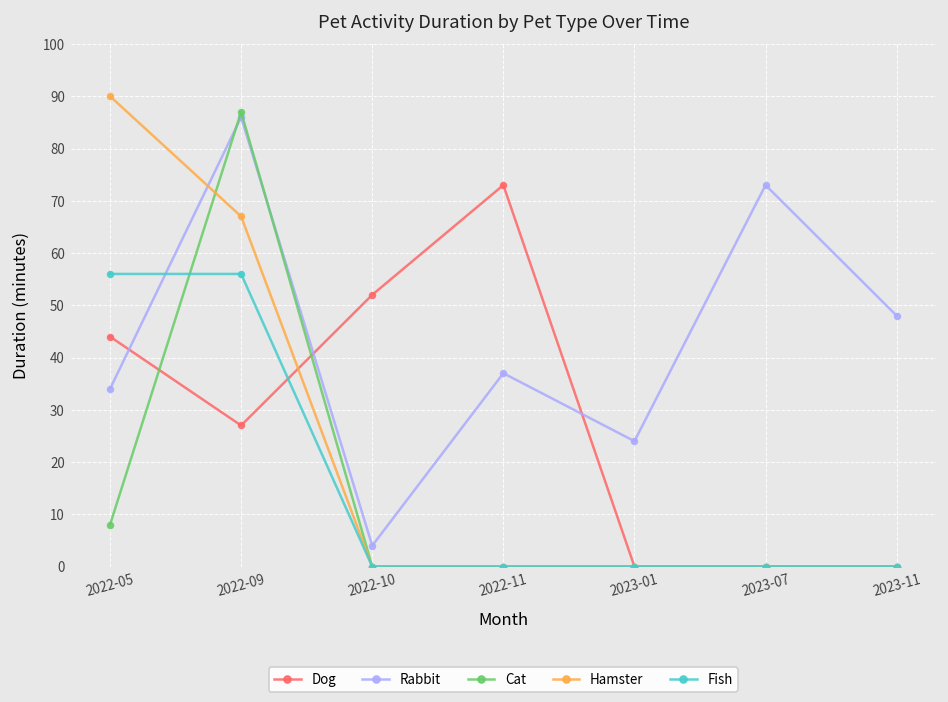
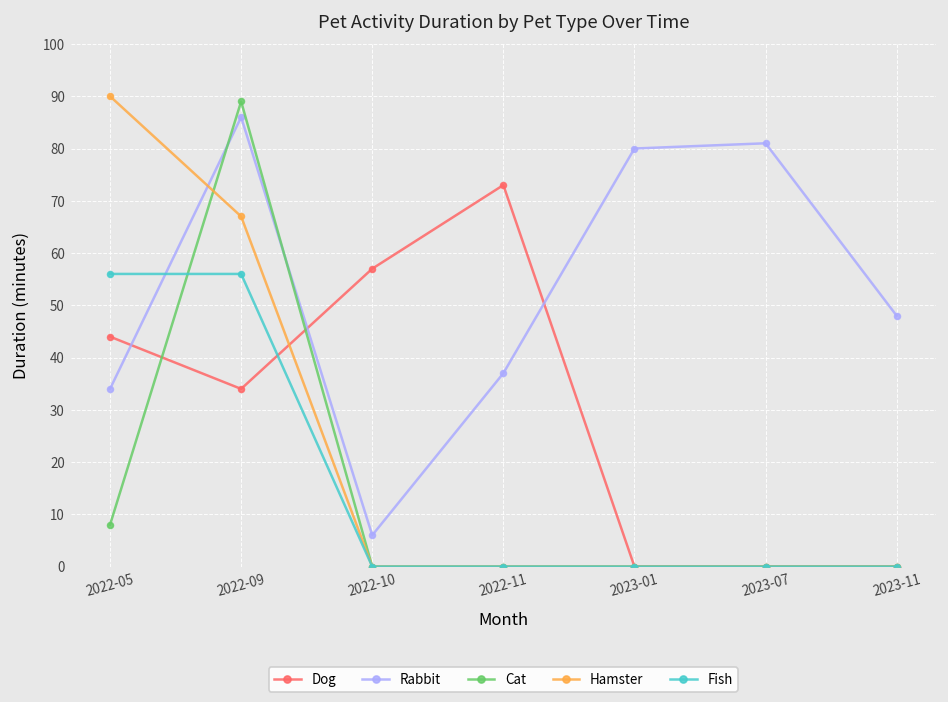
Dog, 2022-09: 27 -> 34
Cat, 2022-09: 87 -> 89
Dog, 2022-10: 52 -> 57
Rabbit, 2022-10: 4 -> 6
Rabbit, 2023-01: 24 -> 80
Rabbit, 2023-07: 73 -> 81
